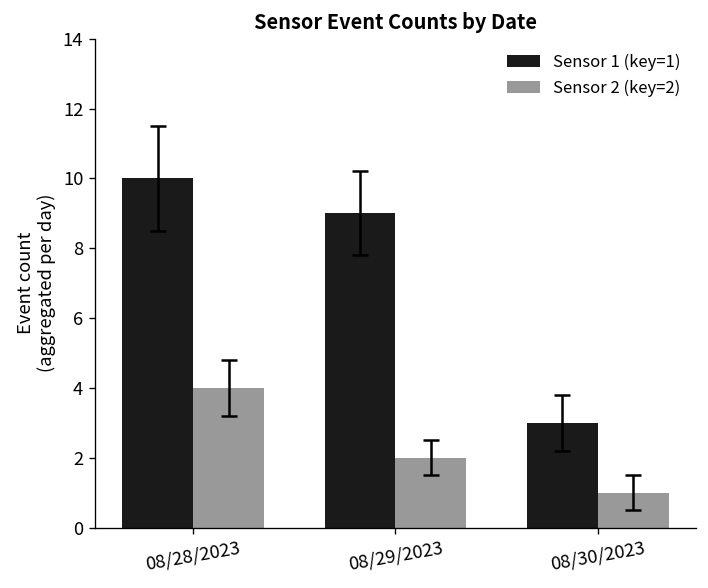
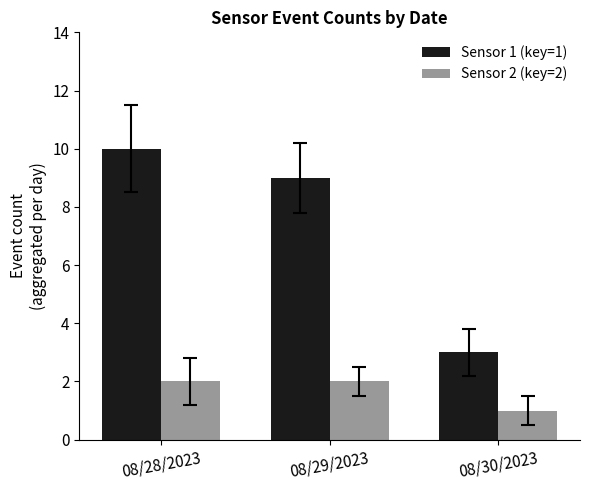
Sensor 2 (key=2), 08/28/2023: 4 -> 2
